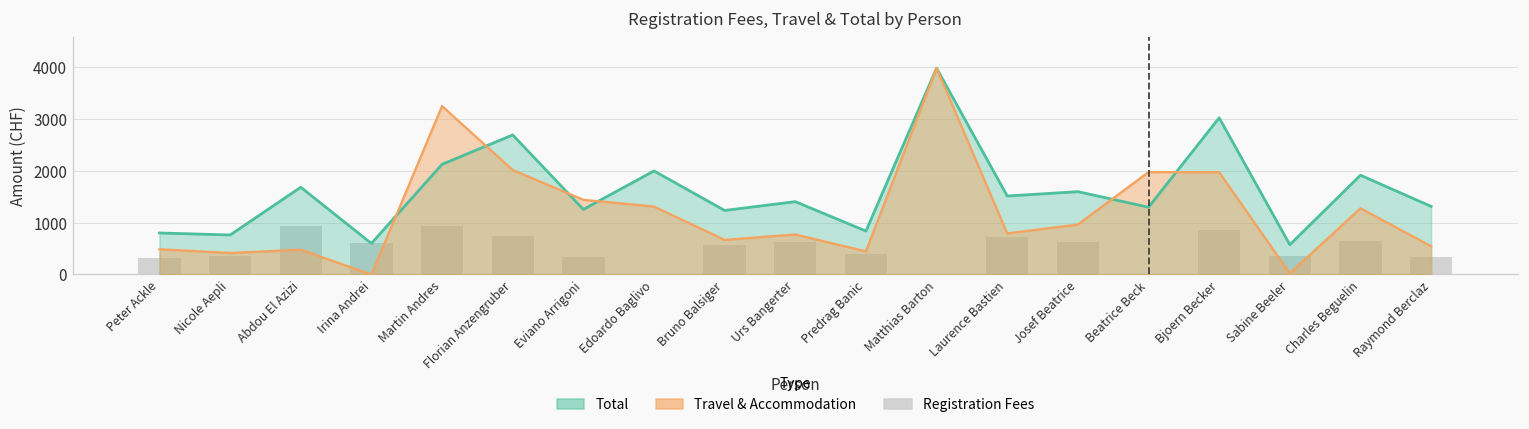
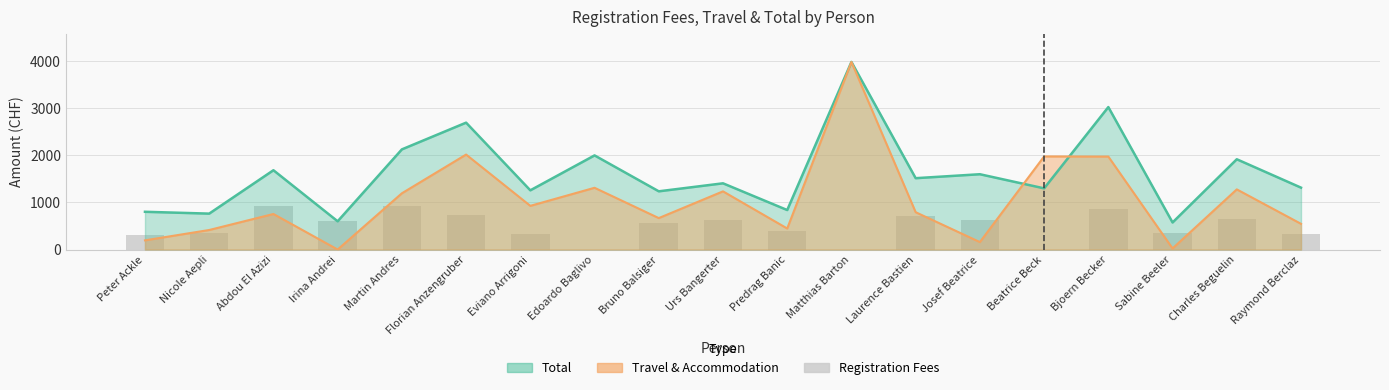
Travel & Accommodation, Peter Ackle: 500 -> 200
Travel & Accommodation, Abdou El Azizi: 500 -> 800
Travel & Accommodation, Martin Andres: 3300 -> 1200
Travel & Accommodation, Eviano Arrigoni: 1400 -> 900
Travel & Accommodation, Urs Bangerter: 800 -> 1200
Travel & Accommodation, Josef Beatrice: 1000 -> 200
